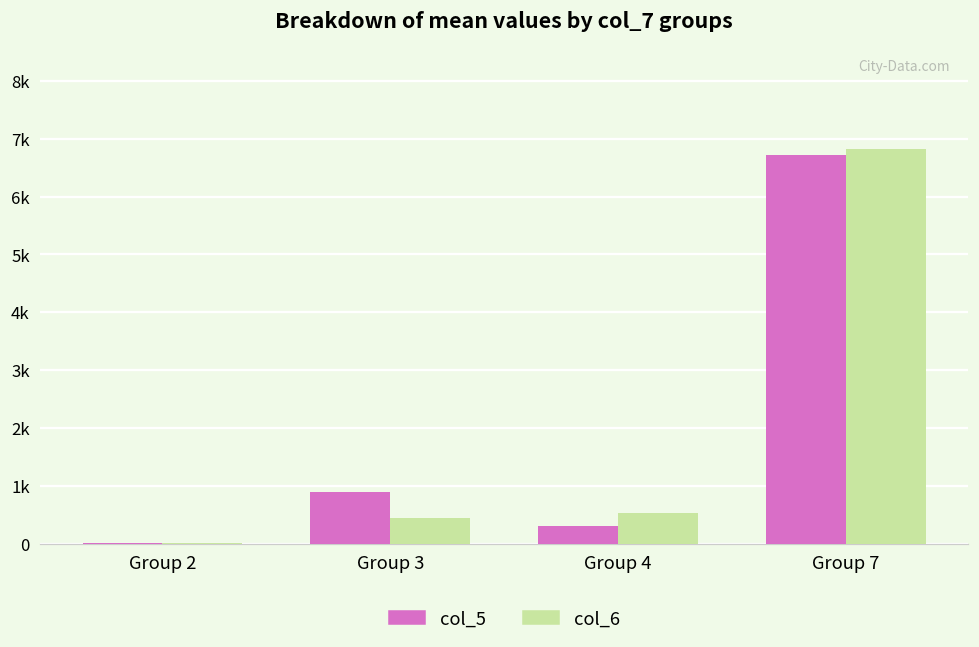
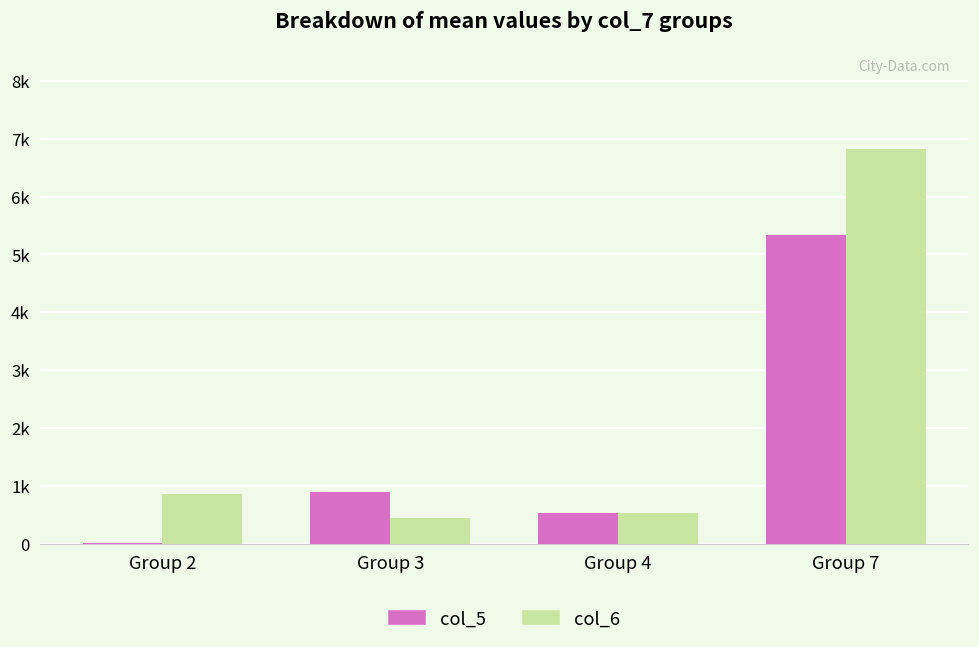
col_6, Group 2: 0 -> 900
col_5, Group 4: 300 -> 500
col_5, Group 7: 6700 -> 5300
